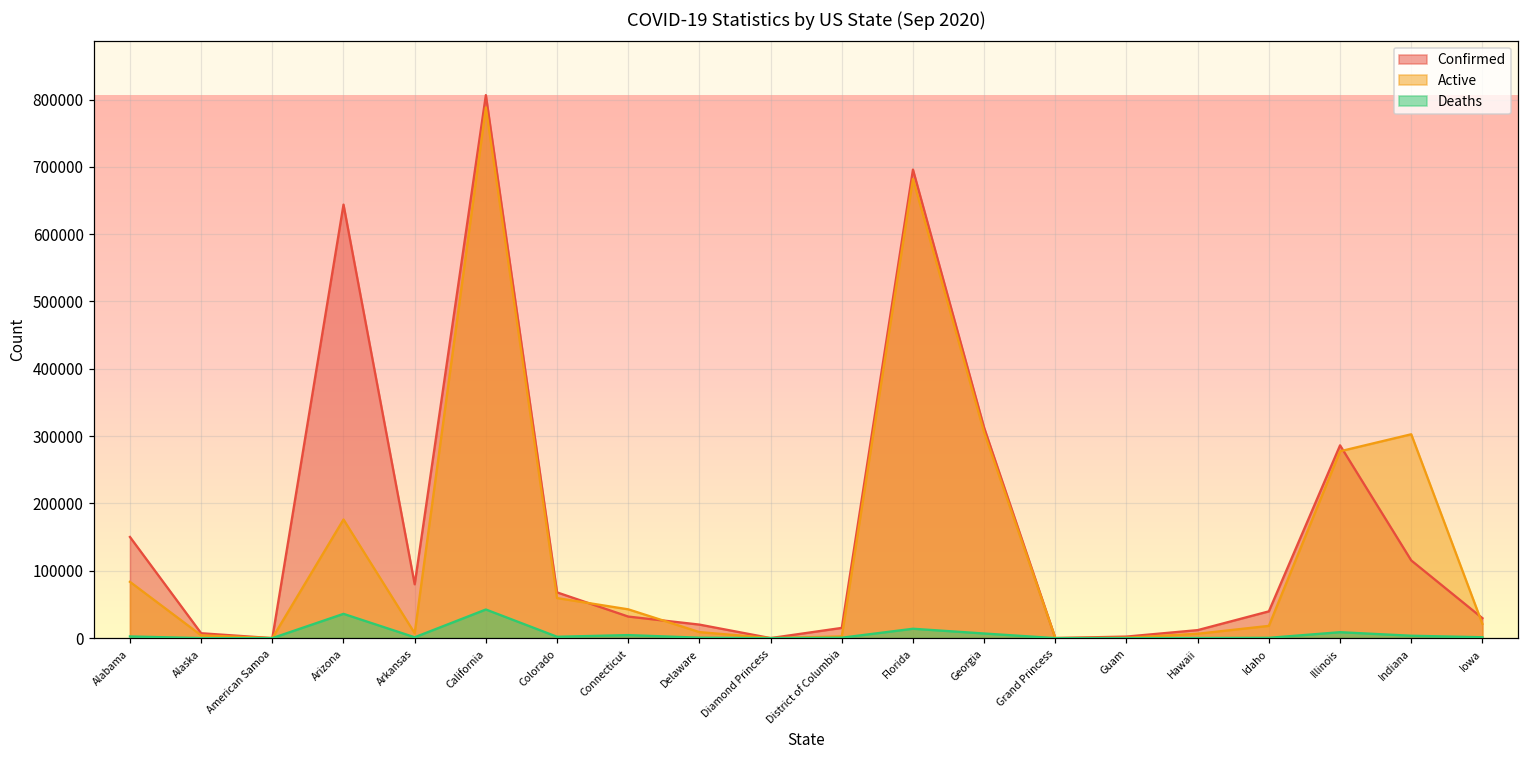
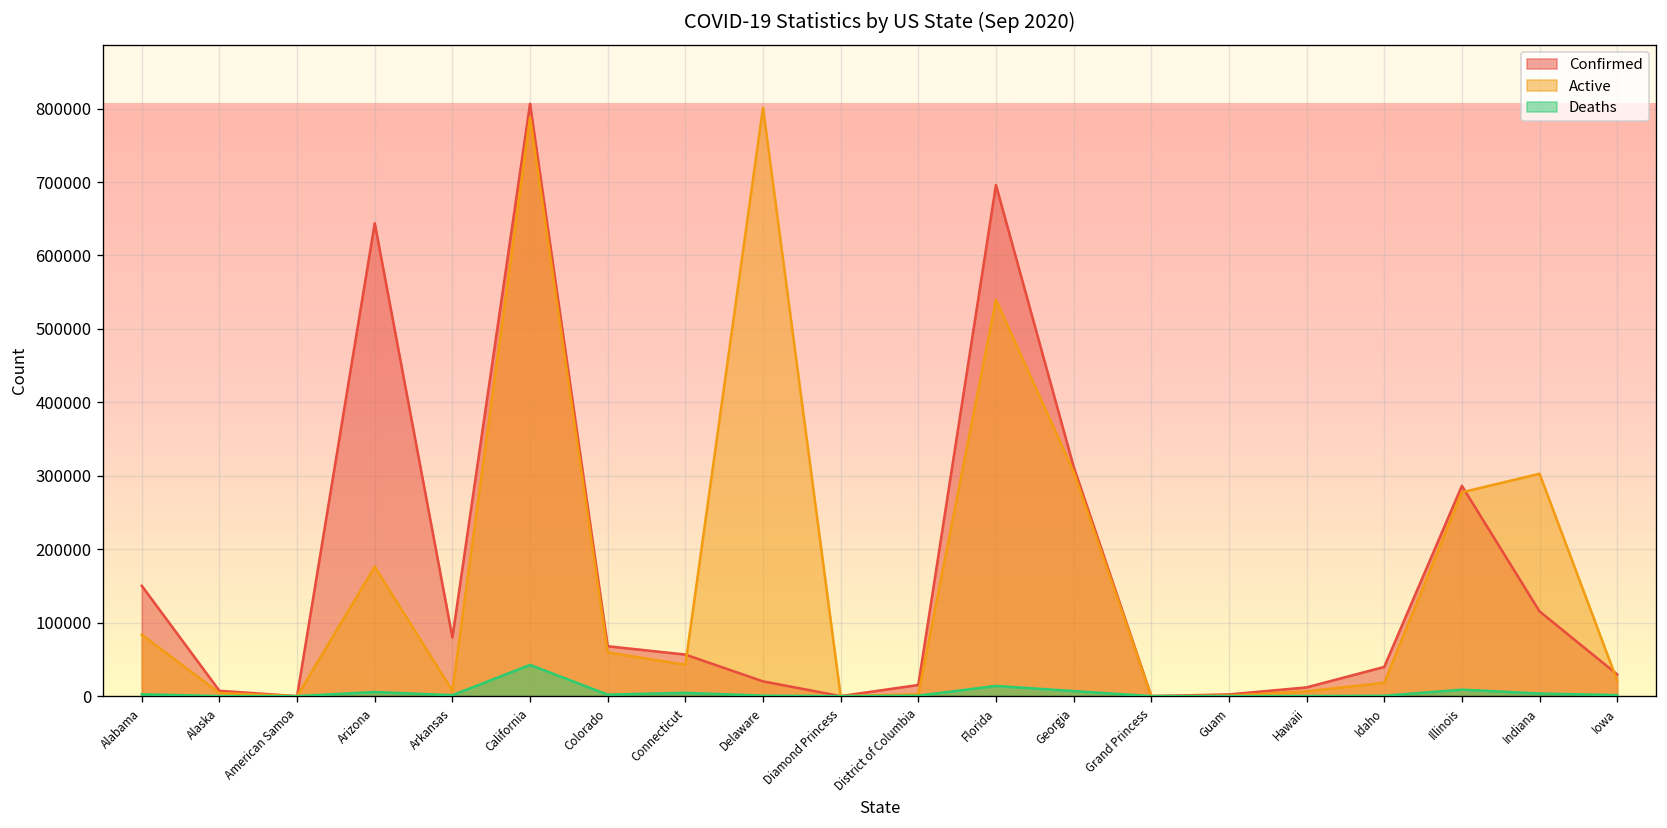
Deaths, Arizona: 40000 -> 10000
Confirmed, Connecticut: 30000 -> 60000
Active, Delaware: 10000 -> 800000
Active, Florida: 680000 -> 540000
